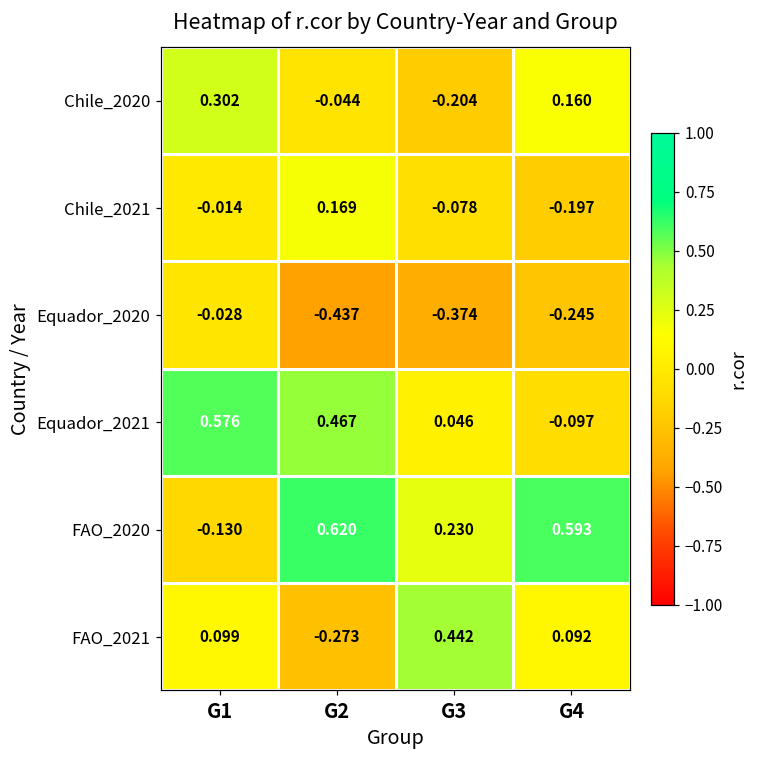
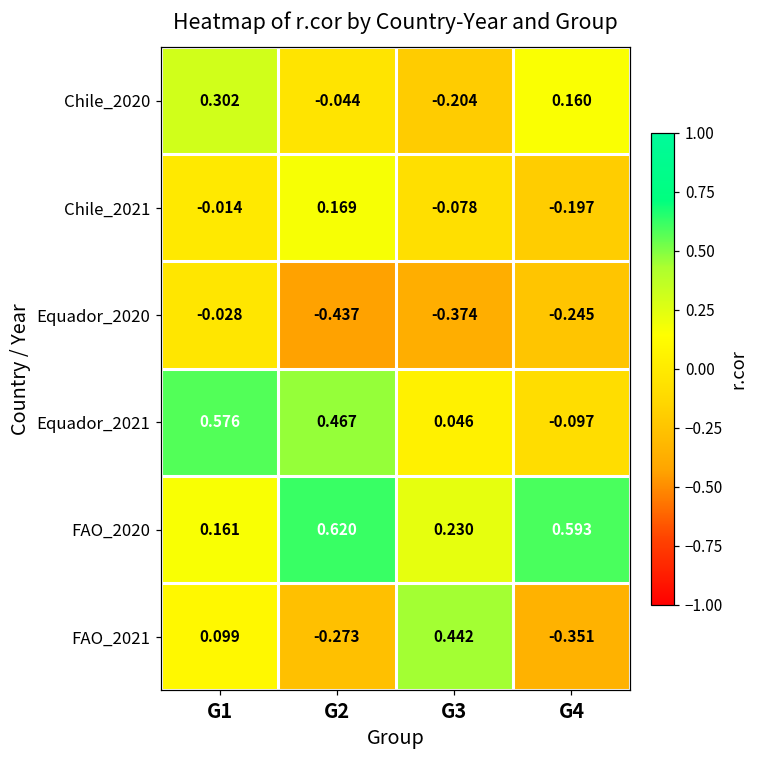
FAO_2020, G1: -0.130 -> 0.161
FAO_2021, G4: 0.092 -> -0.351
